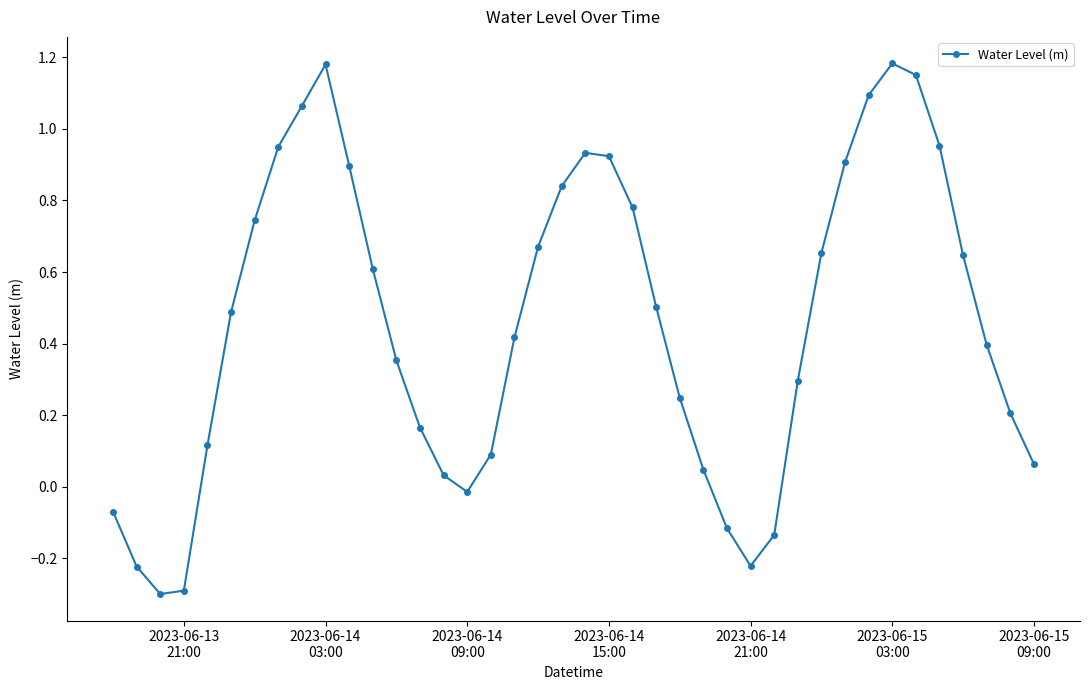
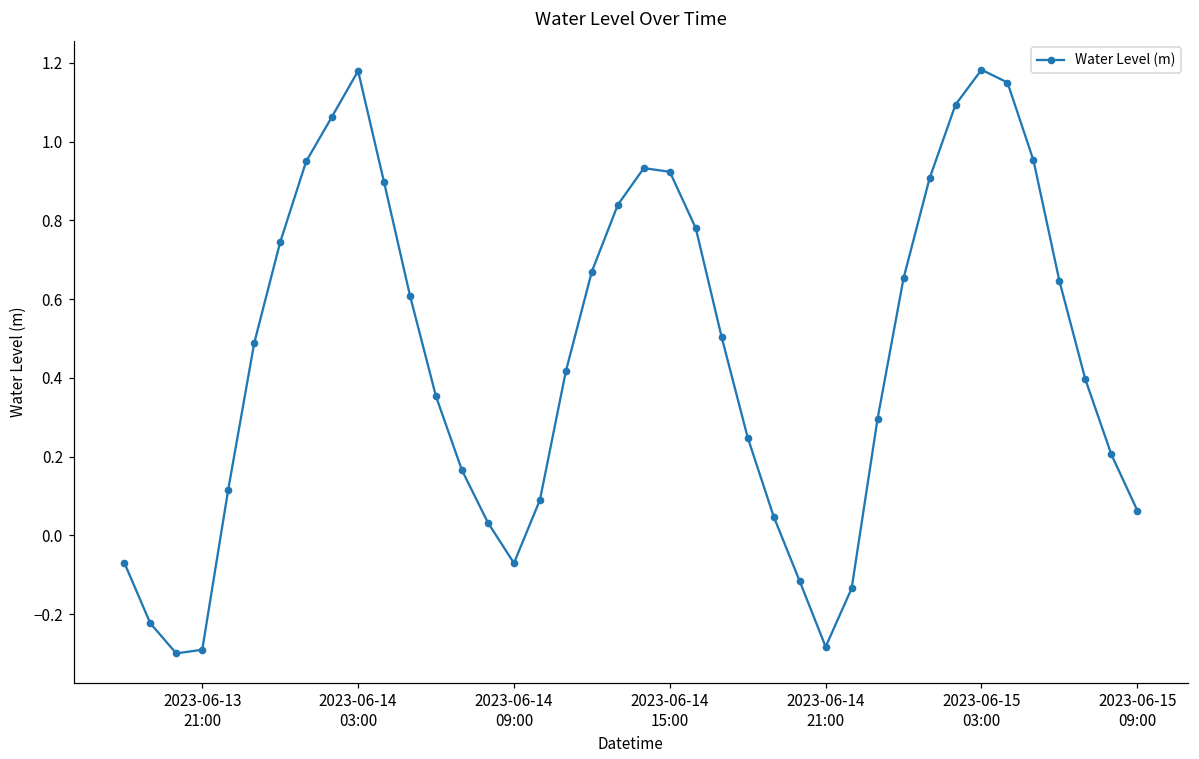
2023-06-14 09:00: -0.01 -> -0.07
2023-06-14 21:00: -0.22 -> -0.28
